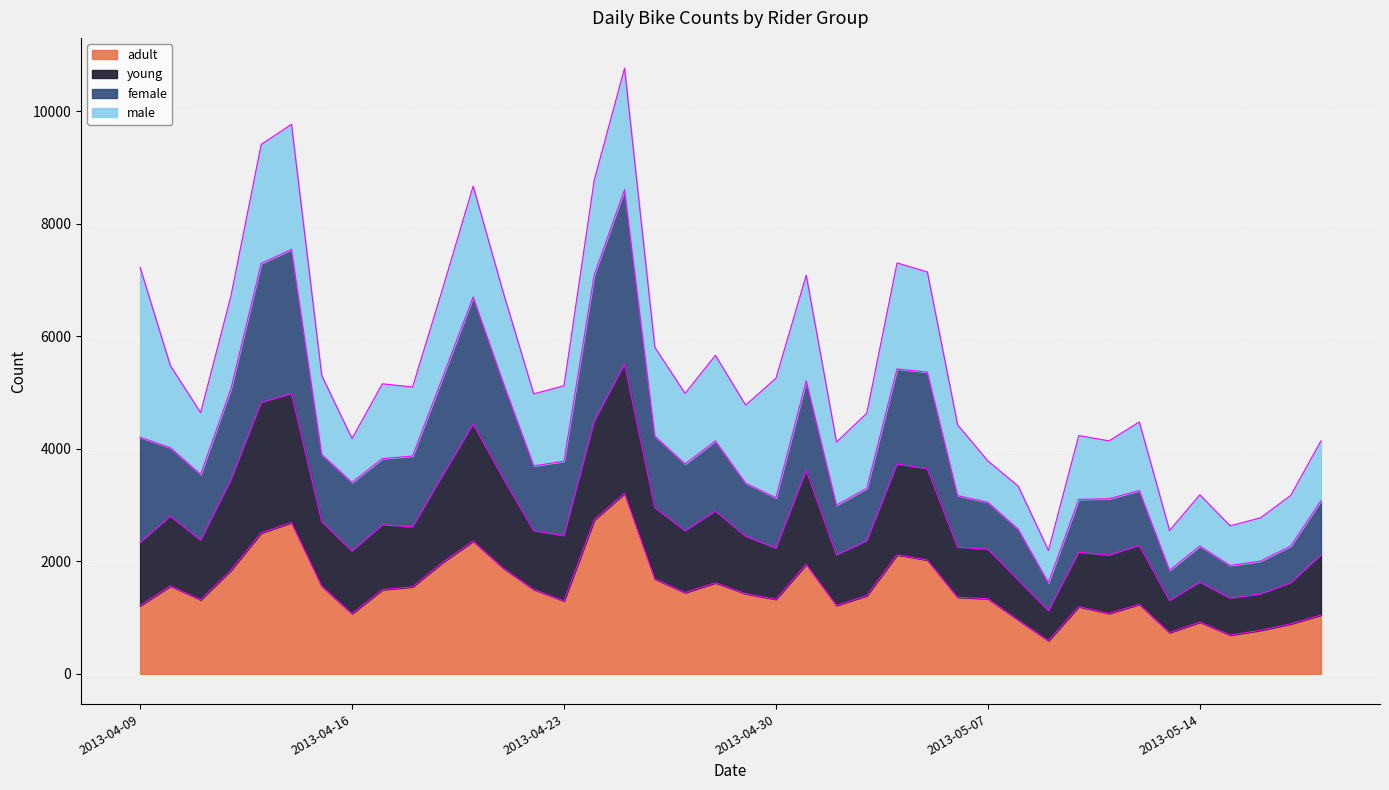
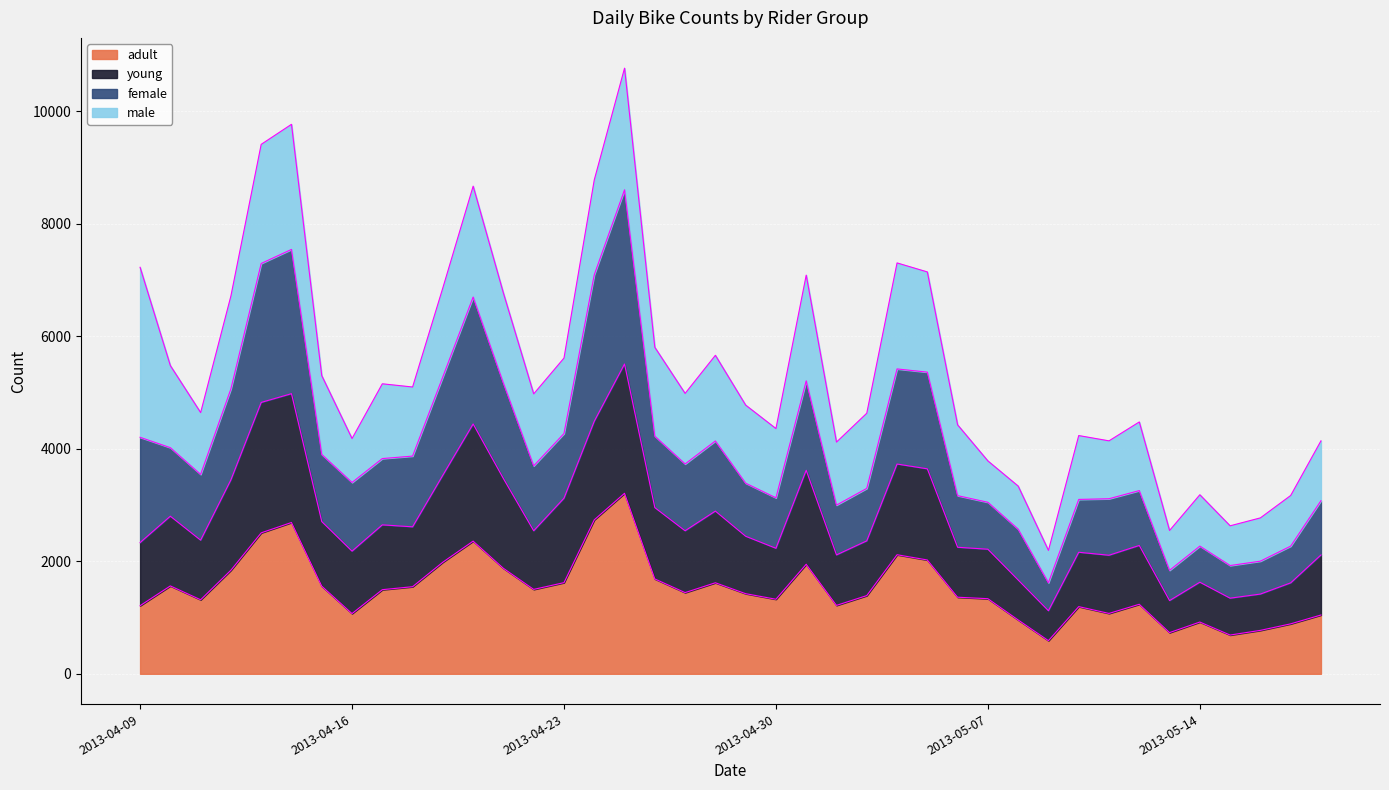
adult, 2013-04-23: 1300 -> 1600
young, 2013-04-23: 1200 -> 1500
female, 2013-04-23: 1300 -> 1200
male, 2013-04-30: 2100 -> 1200
